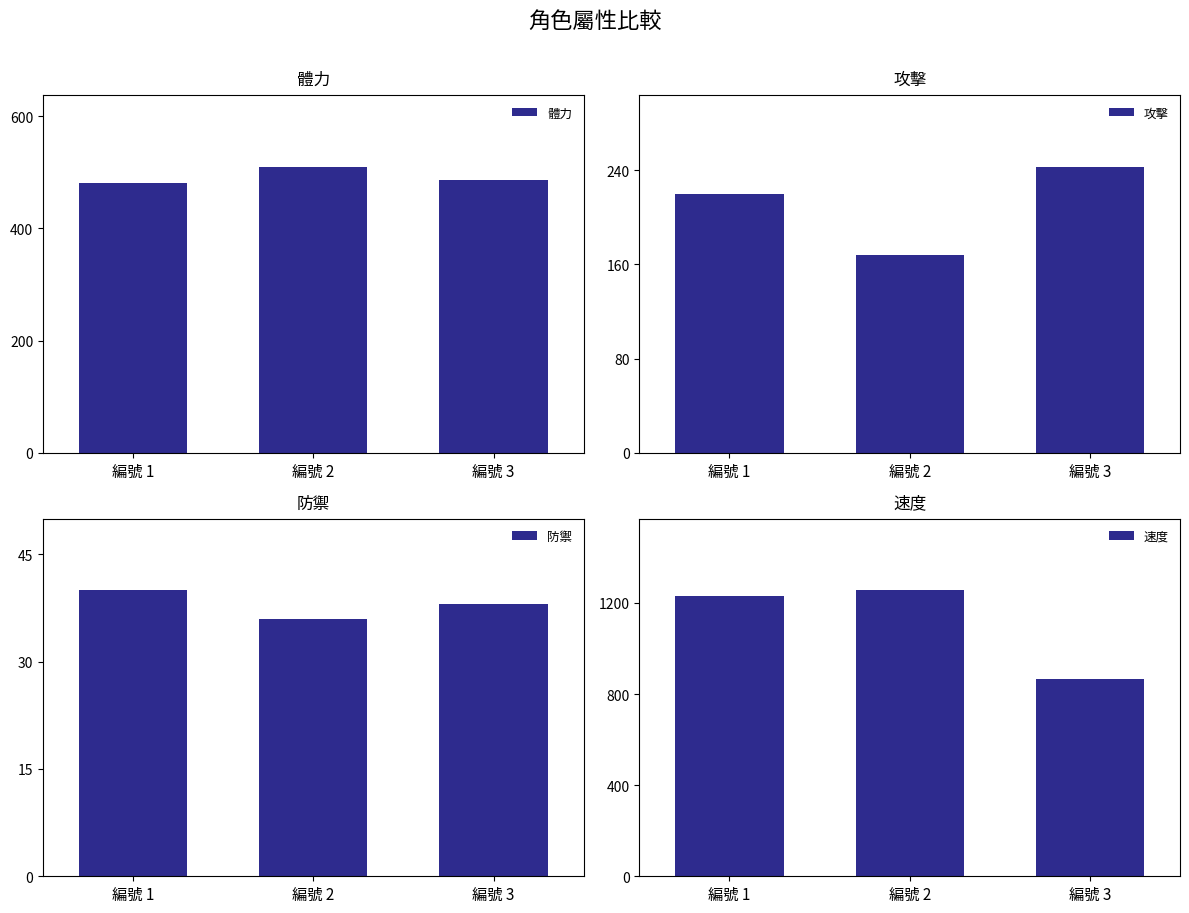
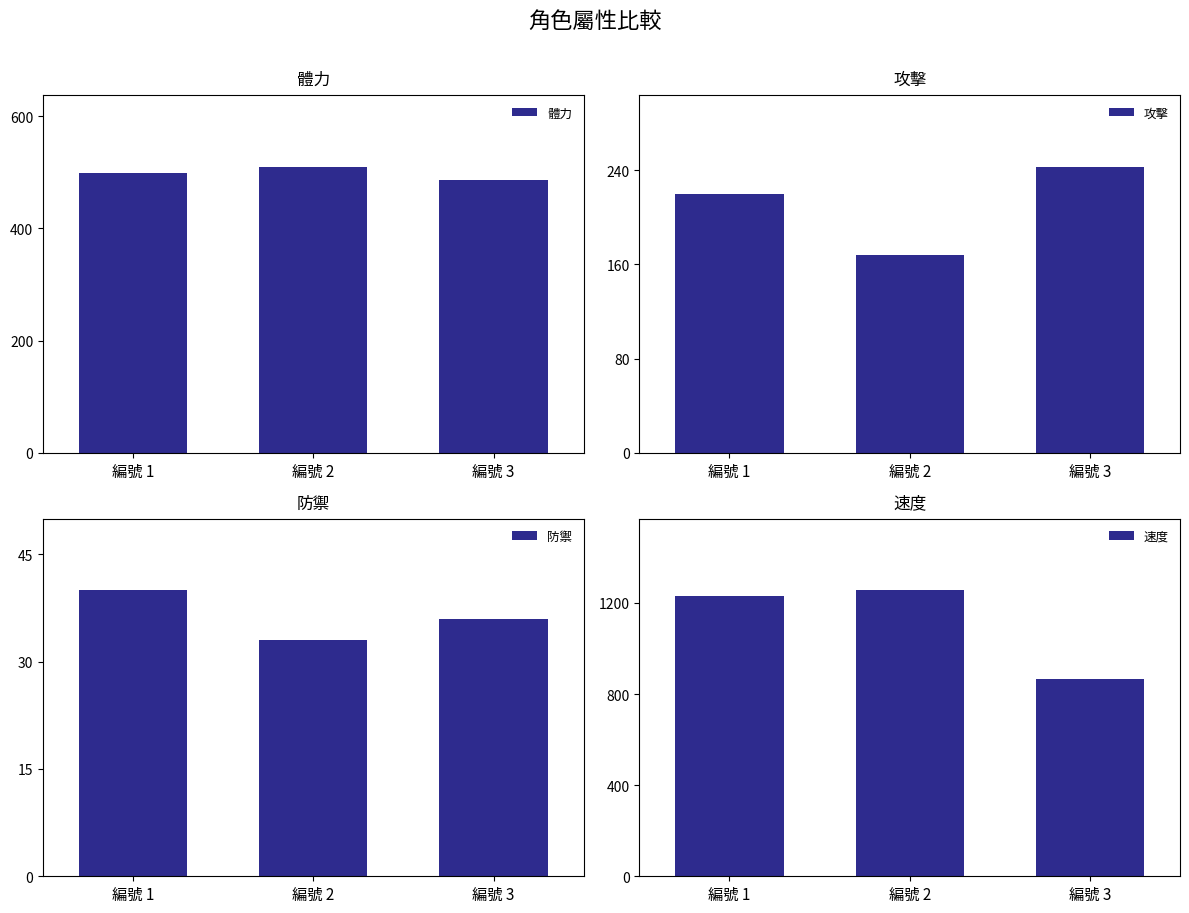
體力, 編號 1: 480 -> 500
防禦, 編號 2: 36 -> 33
防禦, 編號 3: 38 -> 36
